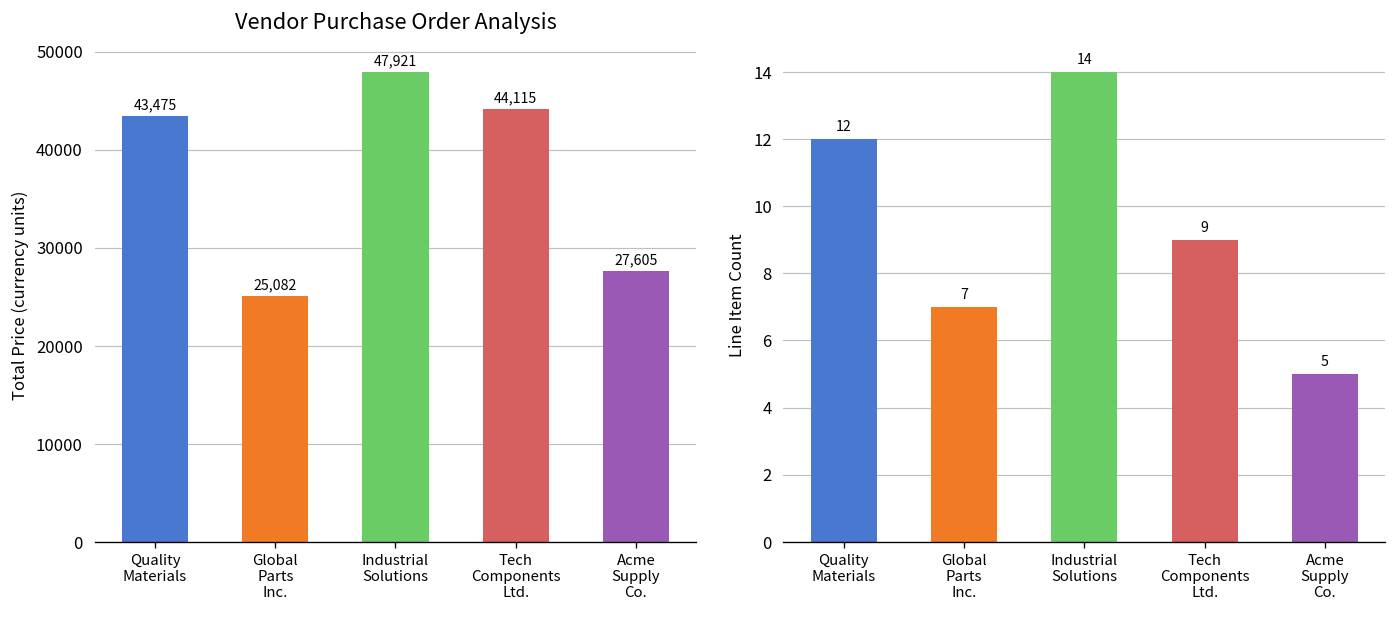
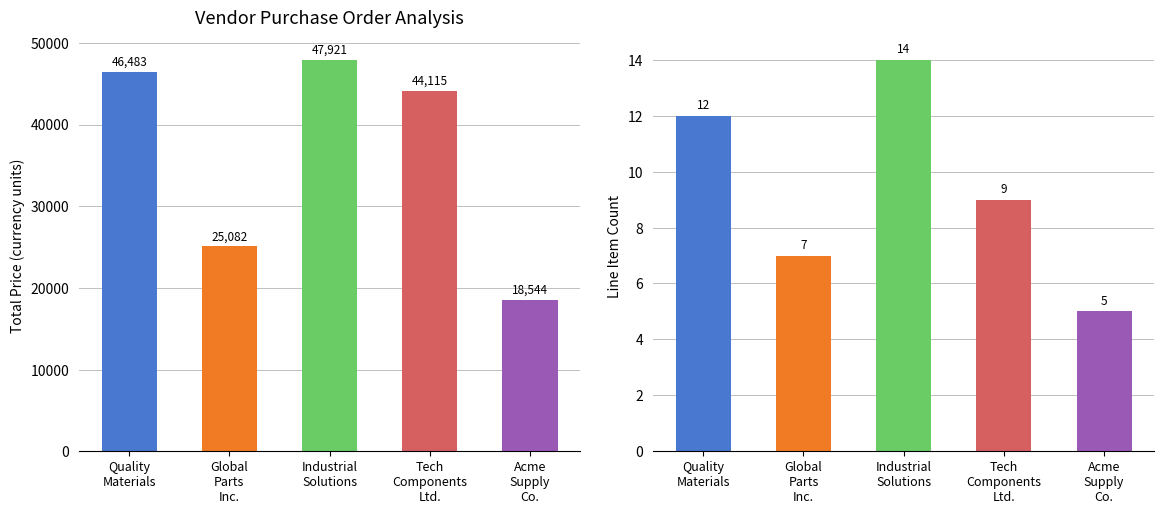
Vendor Purchase Order Analysis, Quality Materials: 43,475 -> 46,483
Vendor Purchase Order Analysis, Acme Supply Co.: 27,605 -> 18,544
